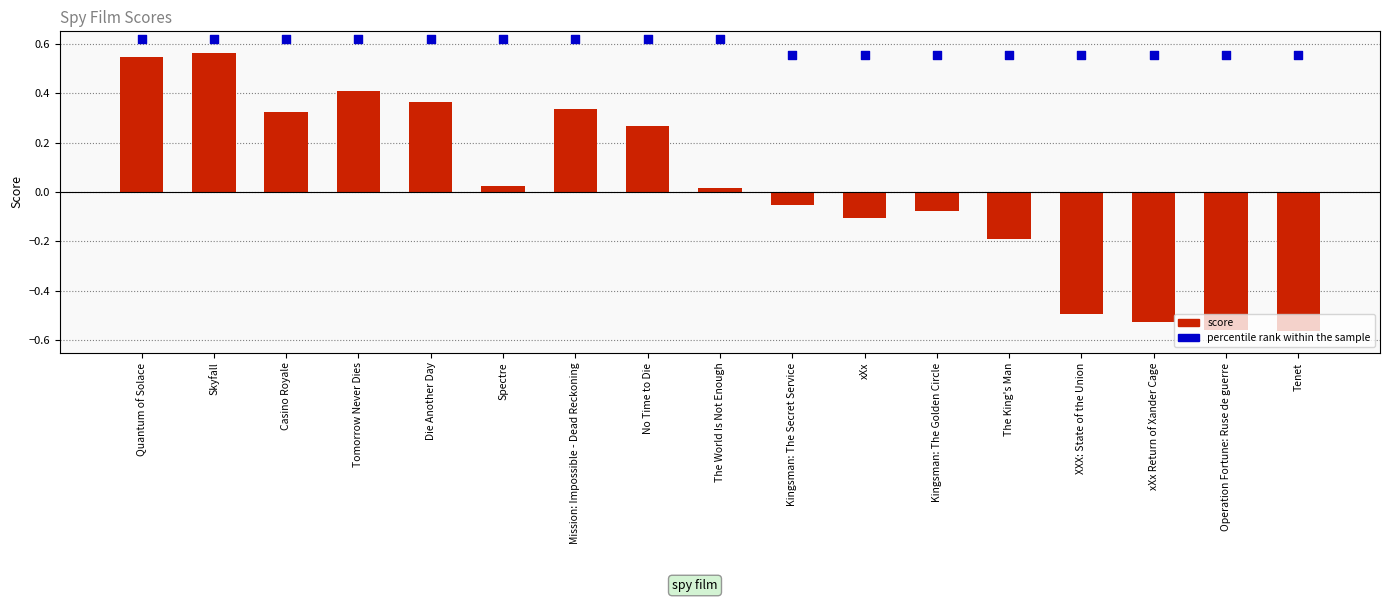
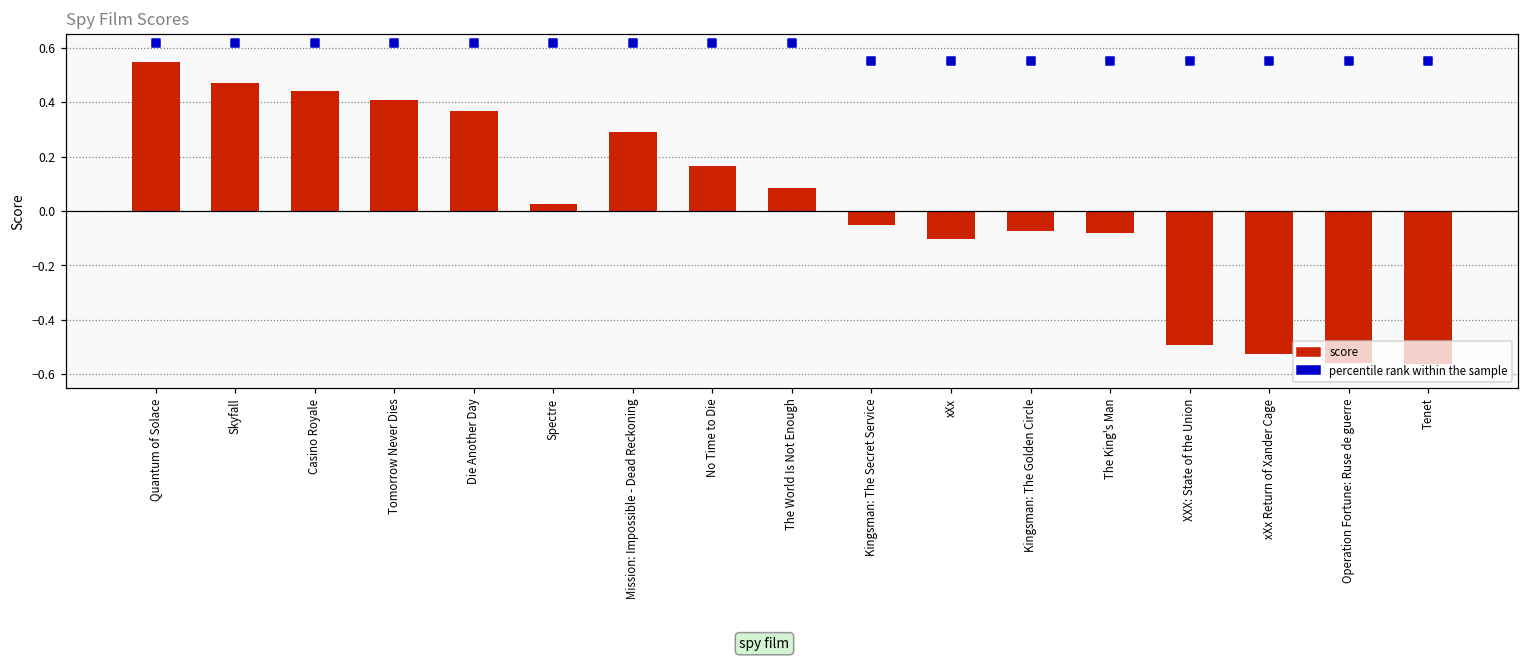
score, Skyfall: 0.56 -> 0.47
score, Casino Royale: 0.32 -> 0.44
score, Mission: Impossible - Dead Reckoning: 0.34 -> 0.29
score, No Time to Die: 0.27 -> 0.17
score, The World Is Not Enough: 0.02 -> 0.08
score, The King's Man: -0.19 -> -0.08
